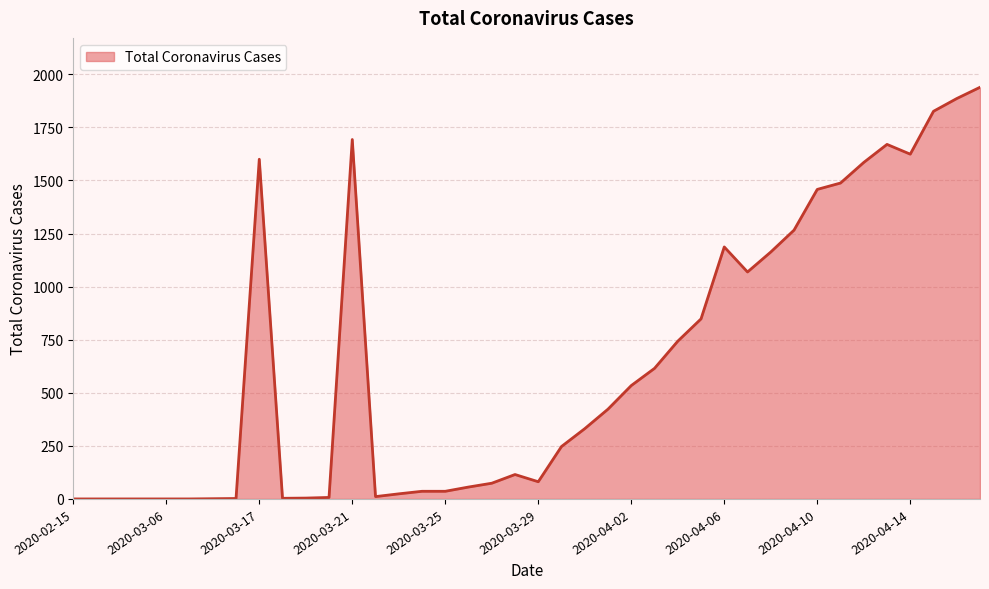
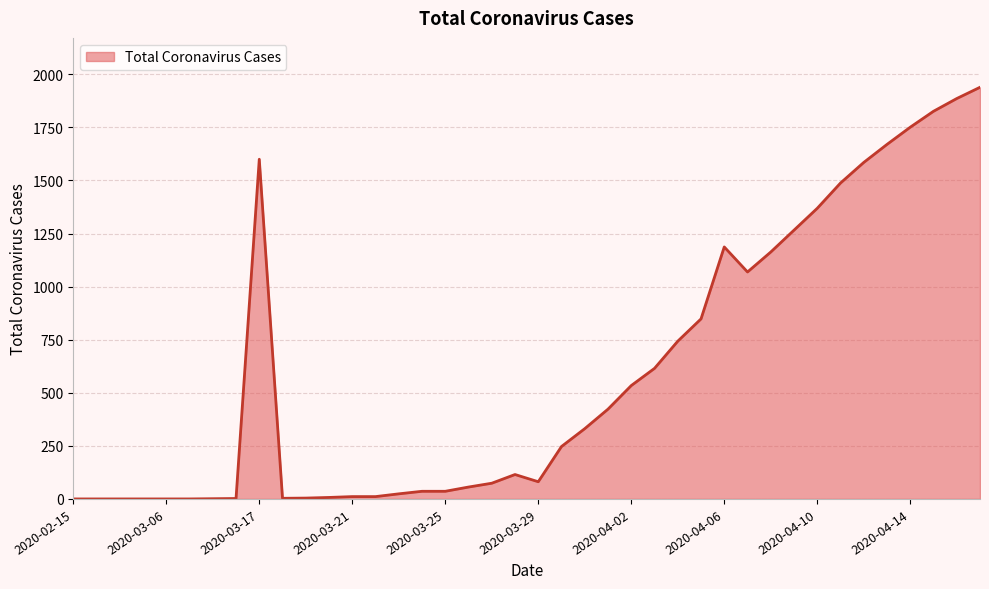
2020-03-21: 1690 -> 10
2020-04-10: 1460 -> 1370
2020-04-14: 1620 -> 1750
